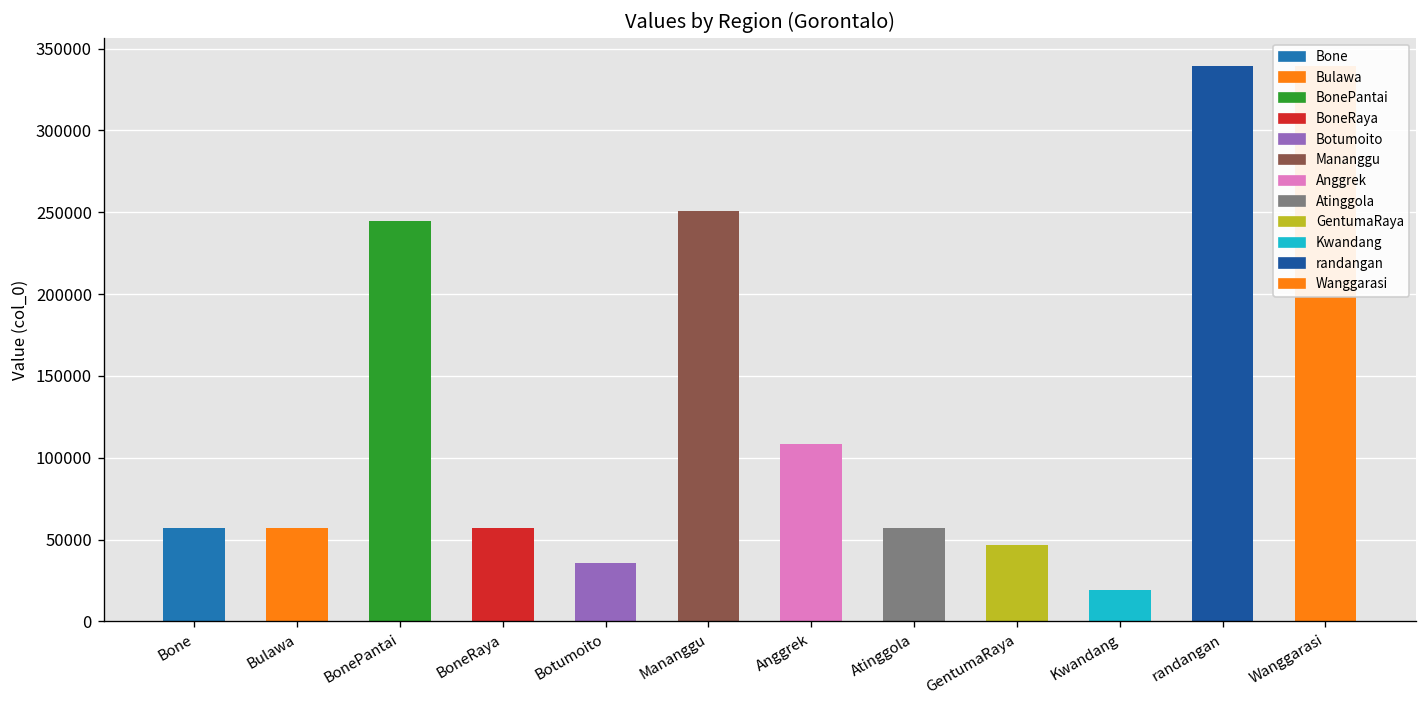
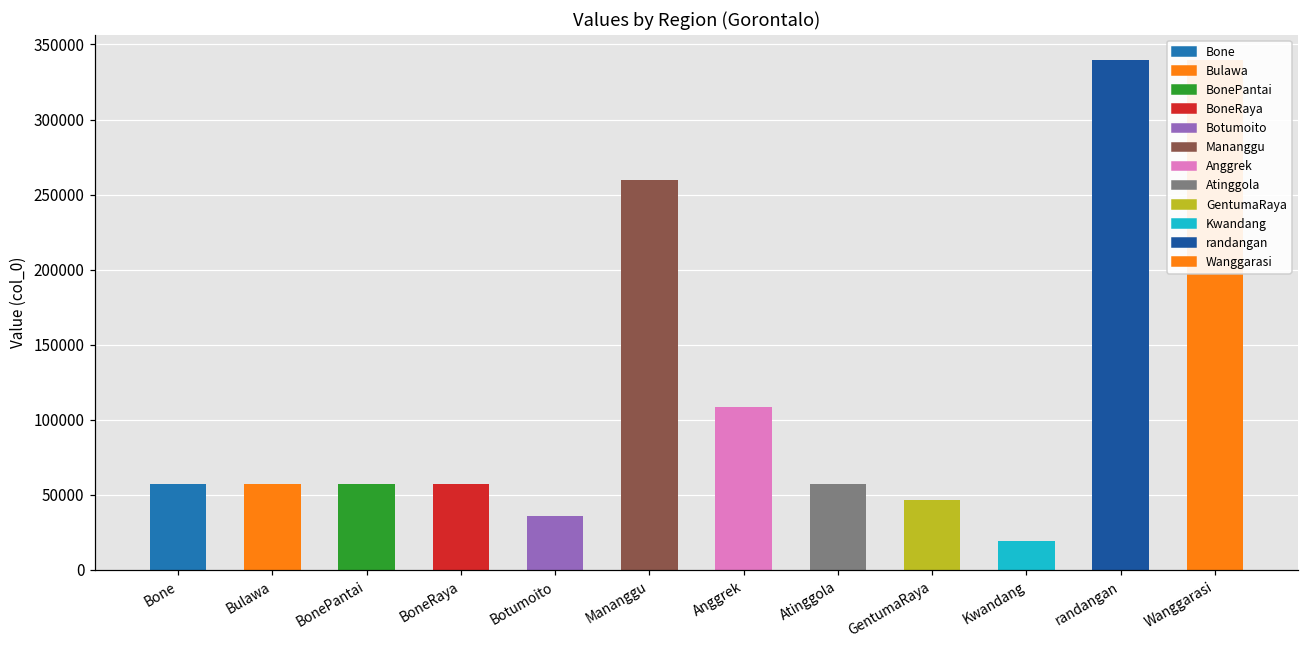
BonePantai: 245000 -> 57000
Mananggu: 250000 -> 260000
